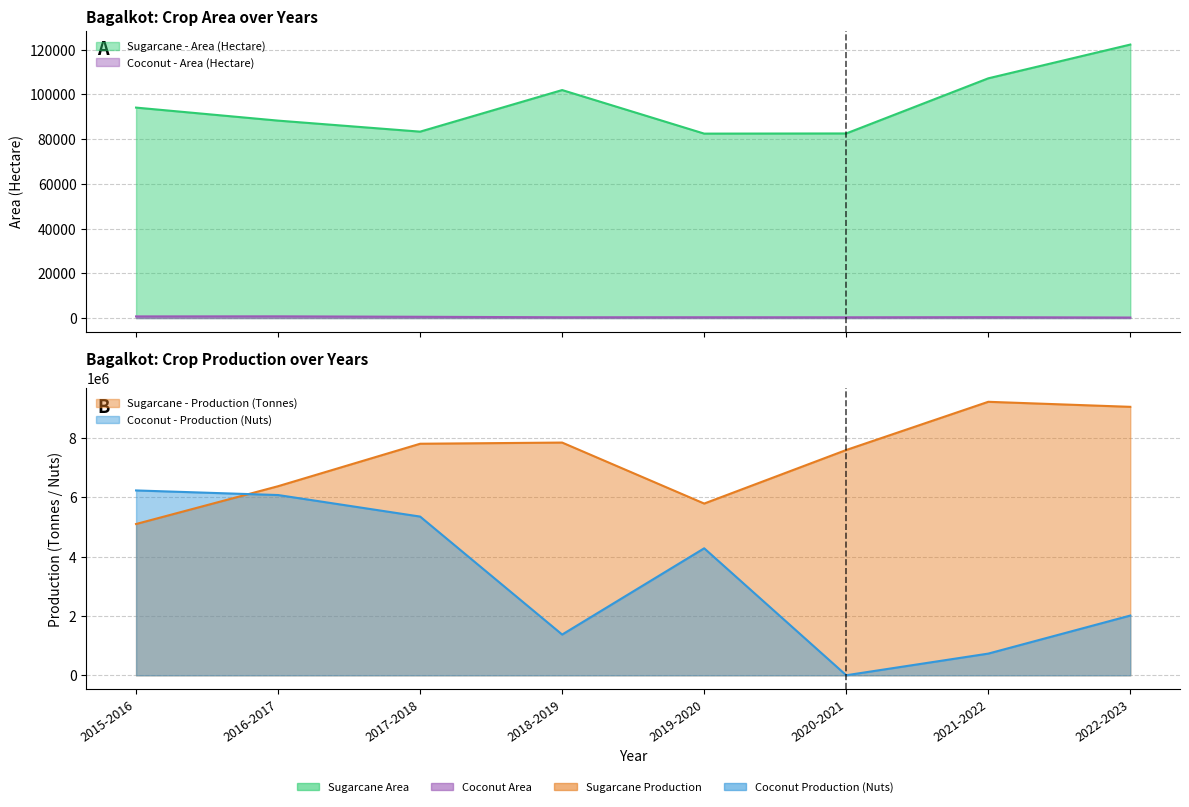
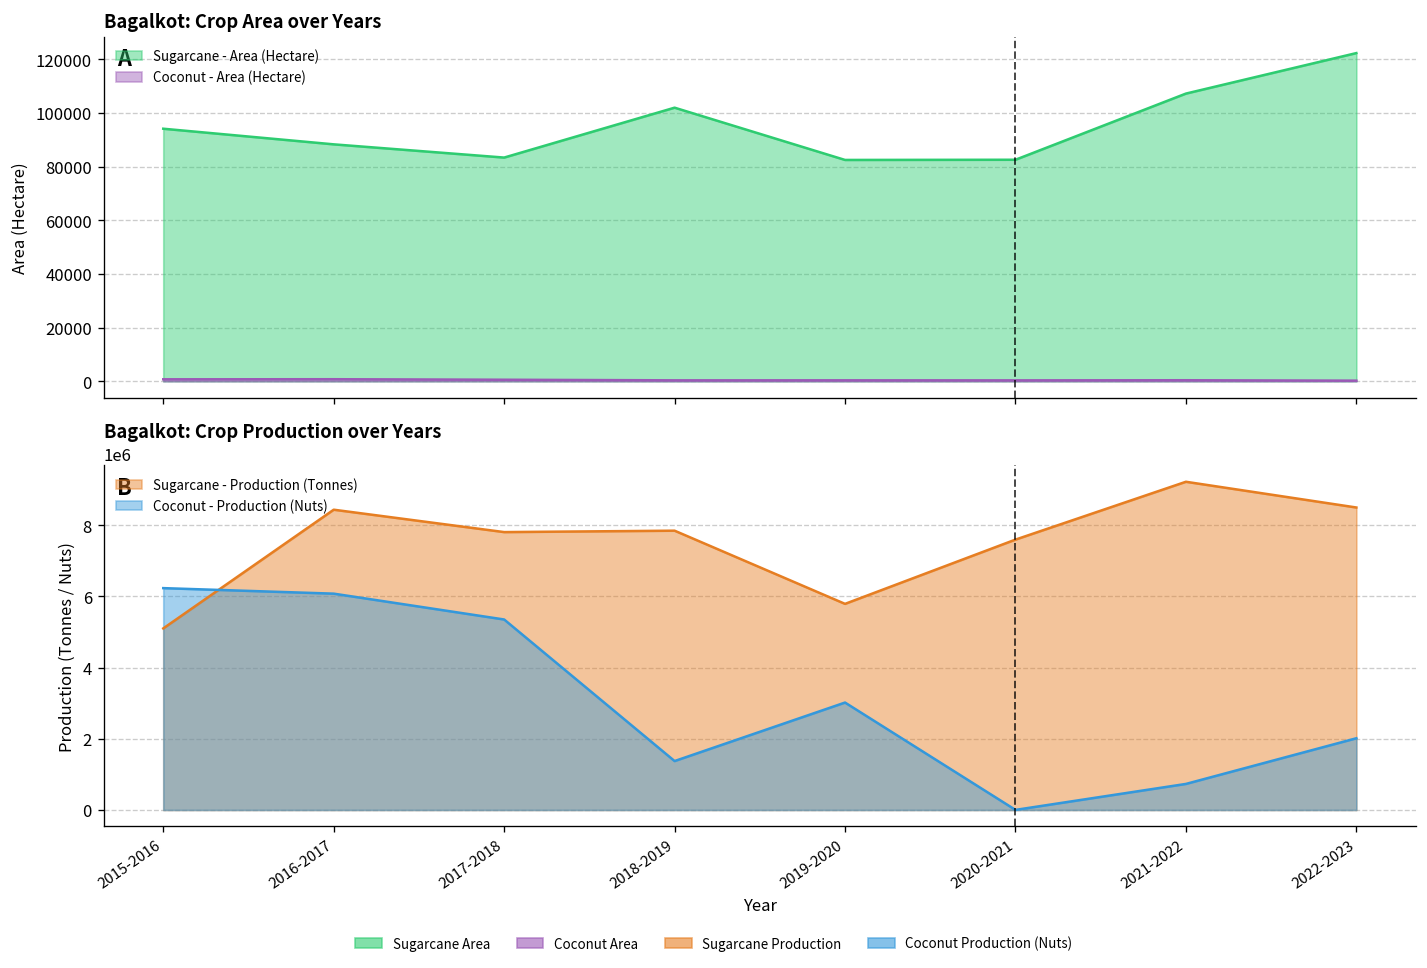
Bagalkot: Crop Production over Years, Sugarcane - Production (Tonnes), 2016-2017: 6400000 -> 8400000
Bagalkot: Crop Production over Years, Coconut - Production (Nuts), 2019-2020: 4300000 -> 3000000
Bagalkot: Crop Production over Years, Sugarcane - Production (Tonnes), 2022-2023: 9000000 -> 8500000
